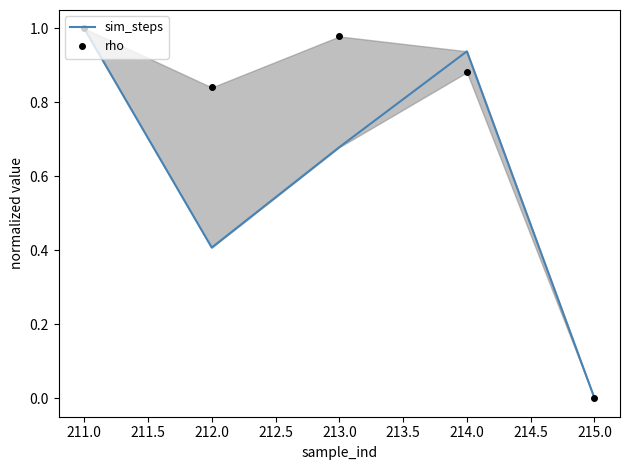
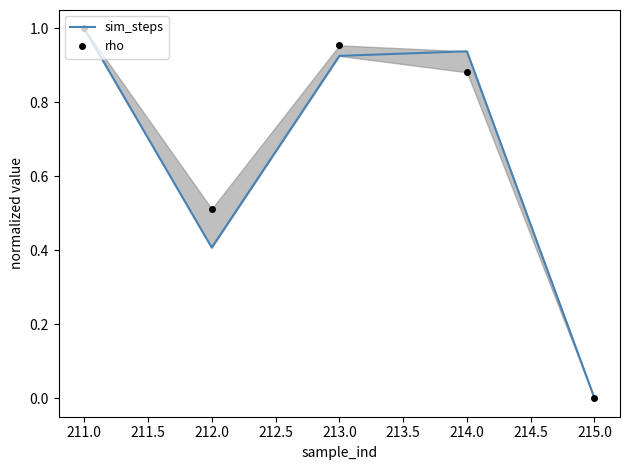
rho, 212.0: 0.84 -> 0.51
sim_steps, 213.0: 0.68 -> 0.93
rho, 213.0: 0.98 -> 0.95
